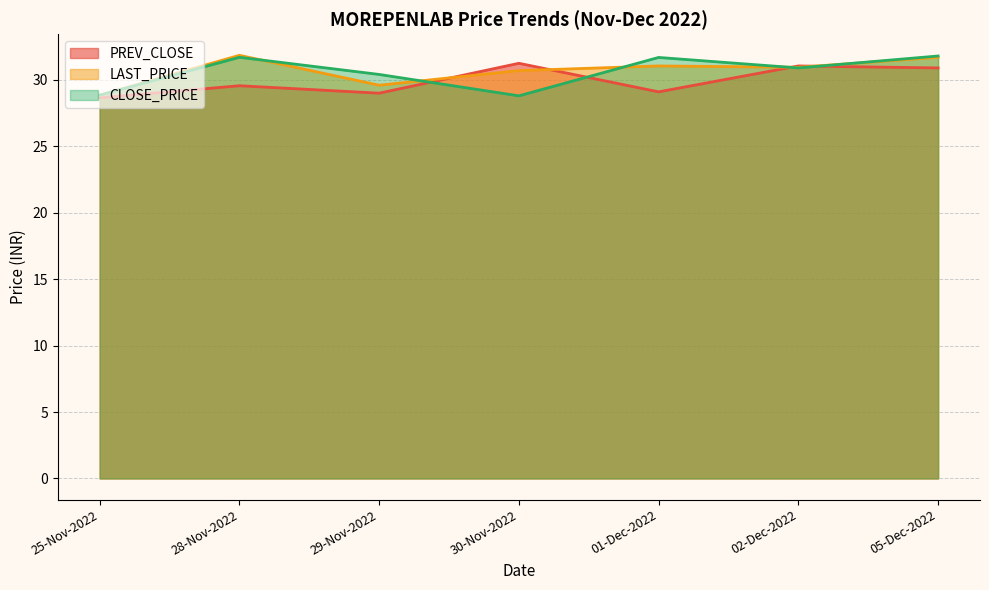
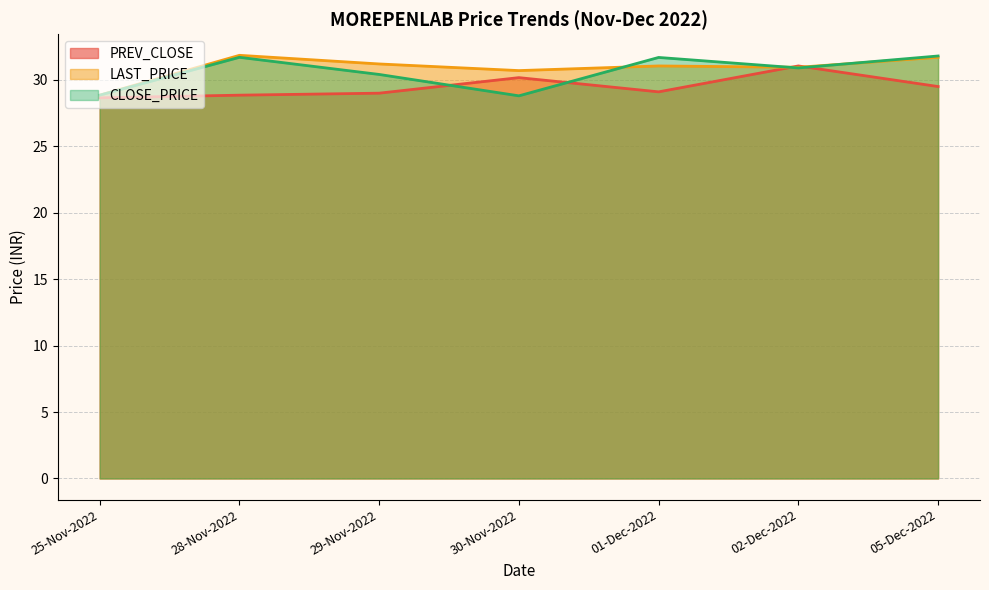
PREV_CLOSE, 28-Nov-2022: 29.6 -> 28.9
LAST_PRICE, 29-Nov-2022: 29.6 -> 31.2
PREV_CLOSE, 30-Nov-2022: 31.3 -> 30.2
PREV_CLOSE, 05-Dec-2022: 30.9 -> 29.5
